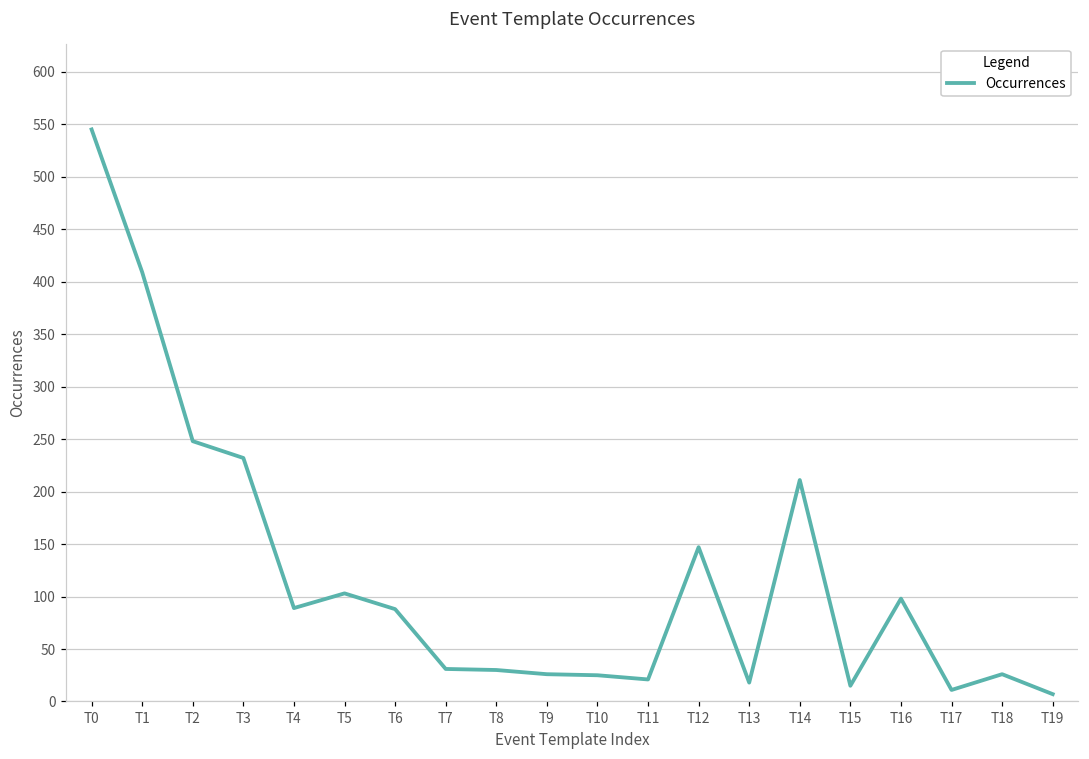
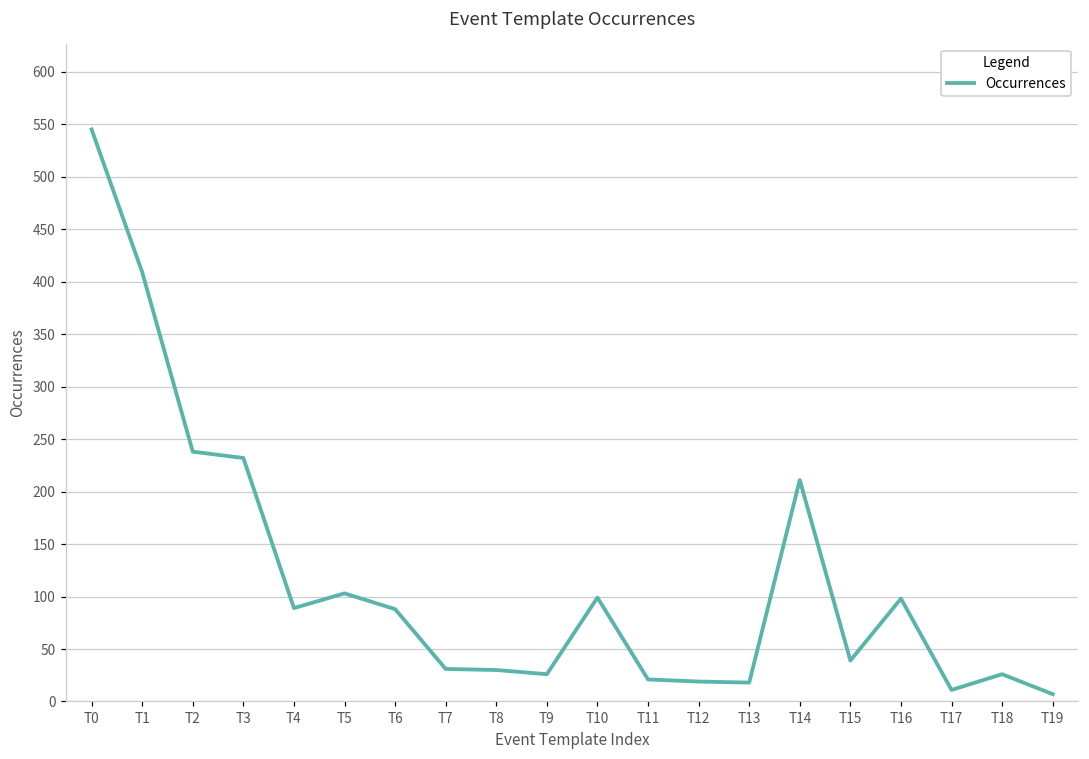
T2: 250 -> 240
T10: 30 -> 100
T12: 150 -> 20
T15: 20 -> 40
